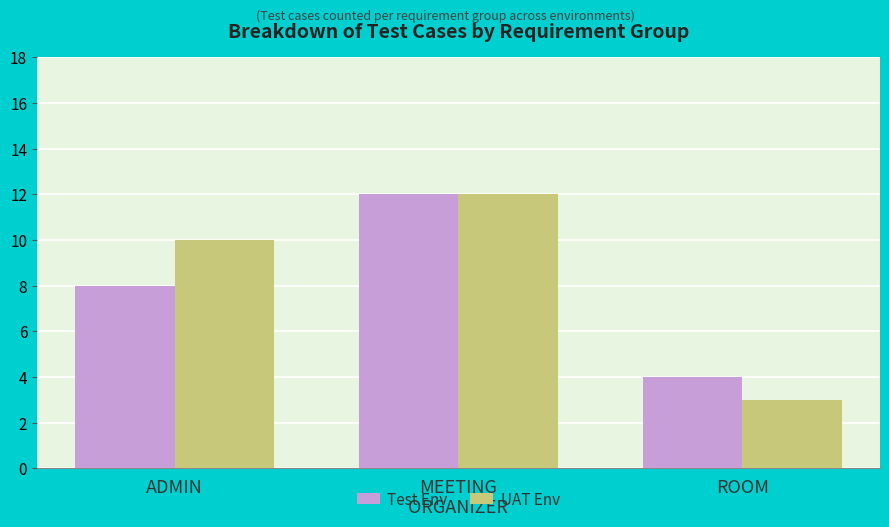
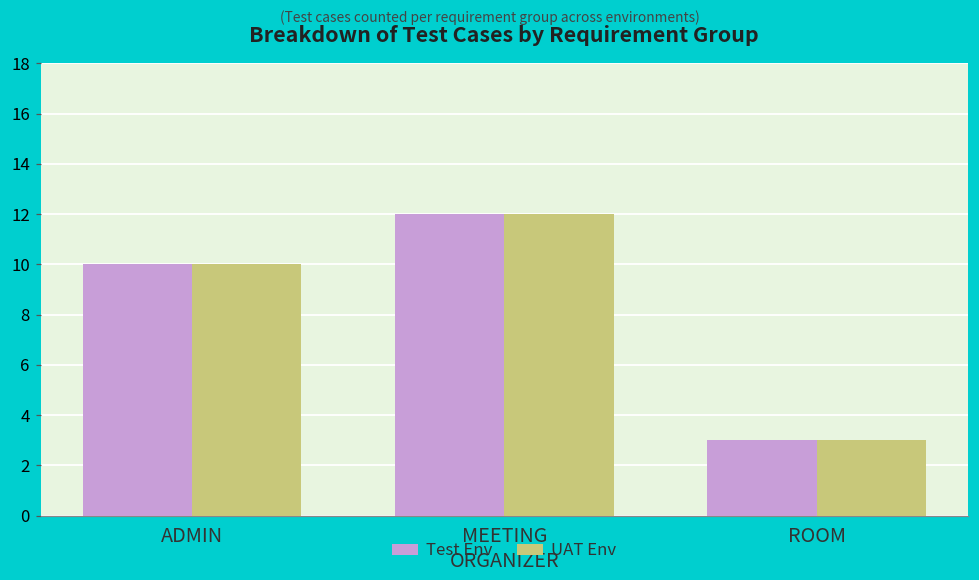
Test Env, ADMIN: 8 -> 10
Test Env, ROOM: 4 -> 3
